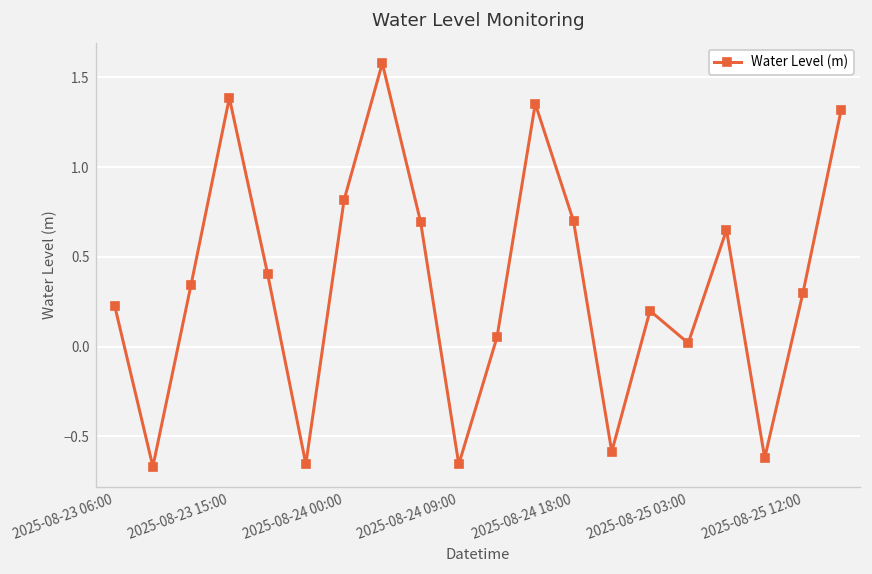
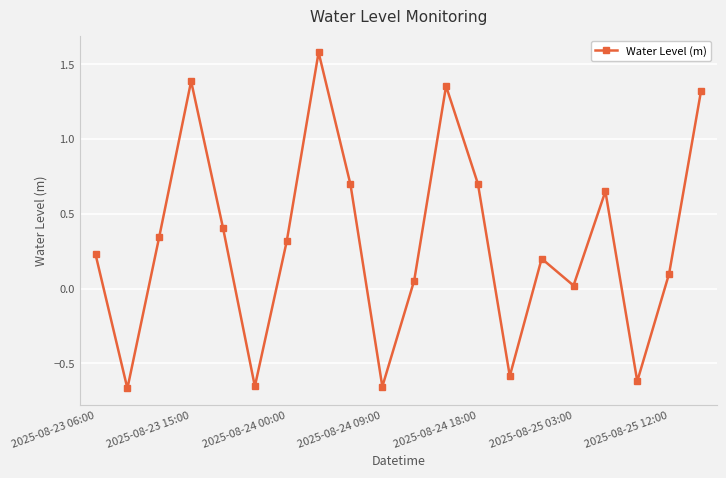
2025-08-24 00:00: 0.82 -> 0.32
2025-08-25 12:00: 0.3 -> 0.1
